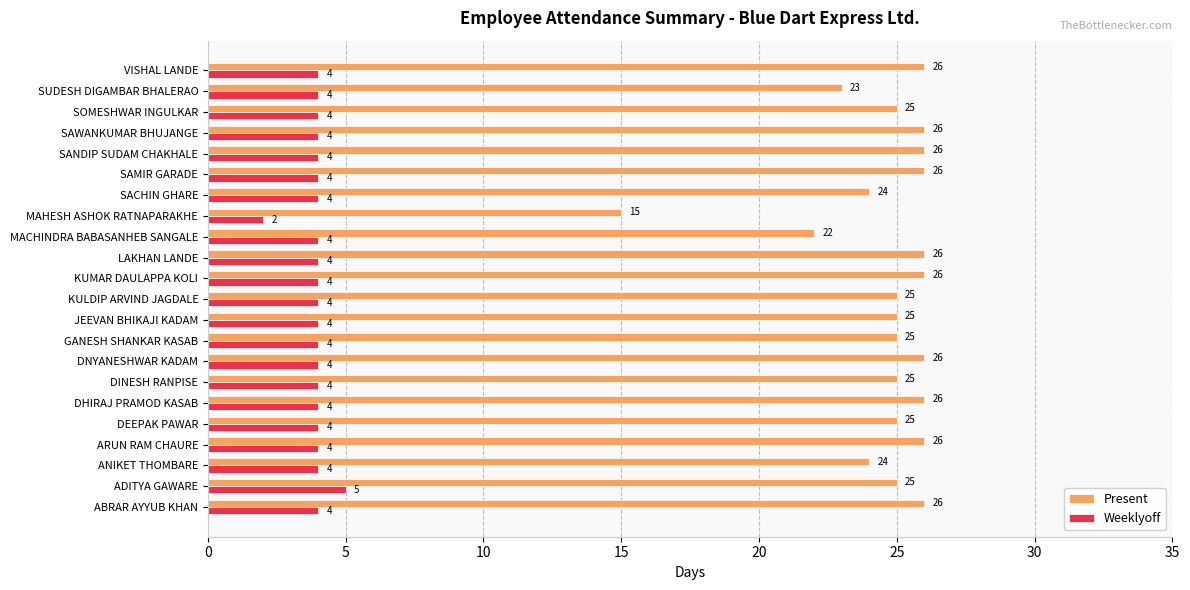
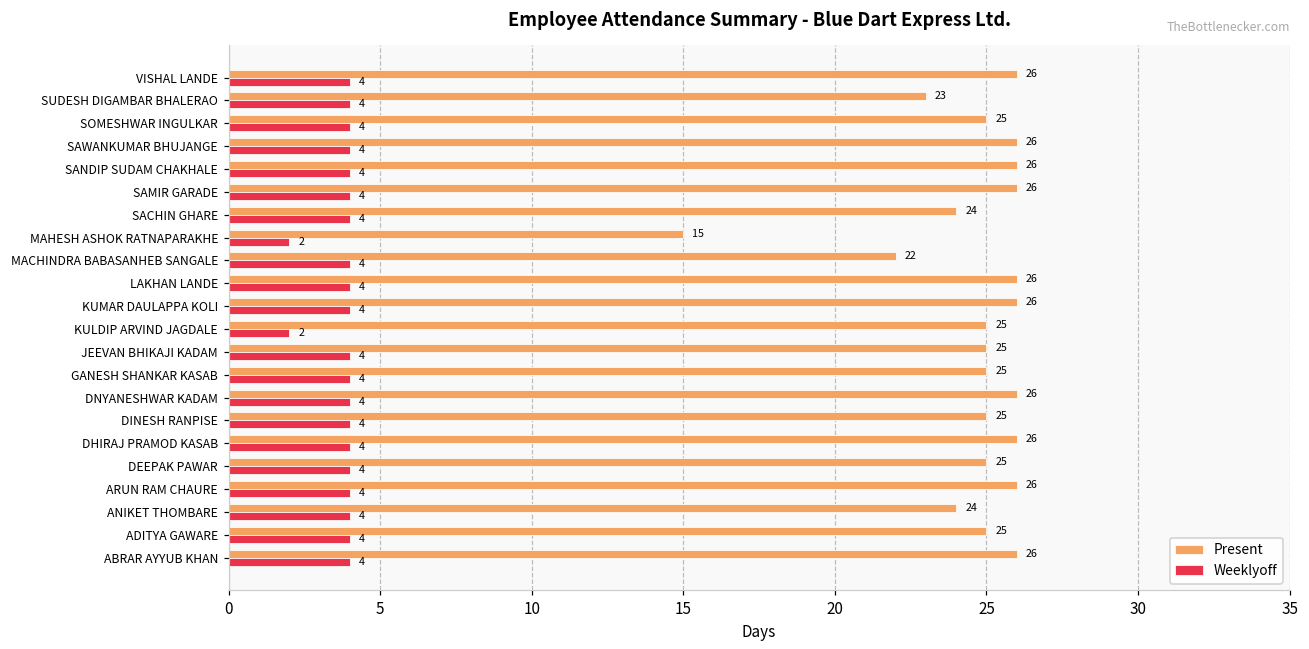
Weeklyoff, KULDIP ARVIND JAGDALE: 4 -> 2
Weeklyoff, ADITYA GAWARE: 5 -> 4
